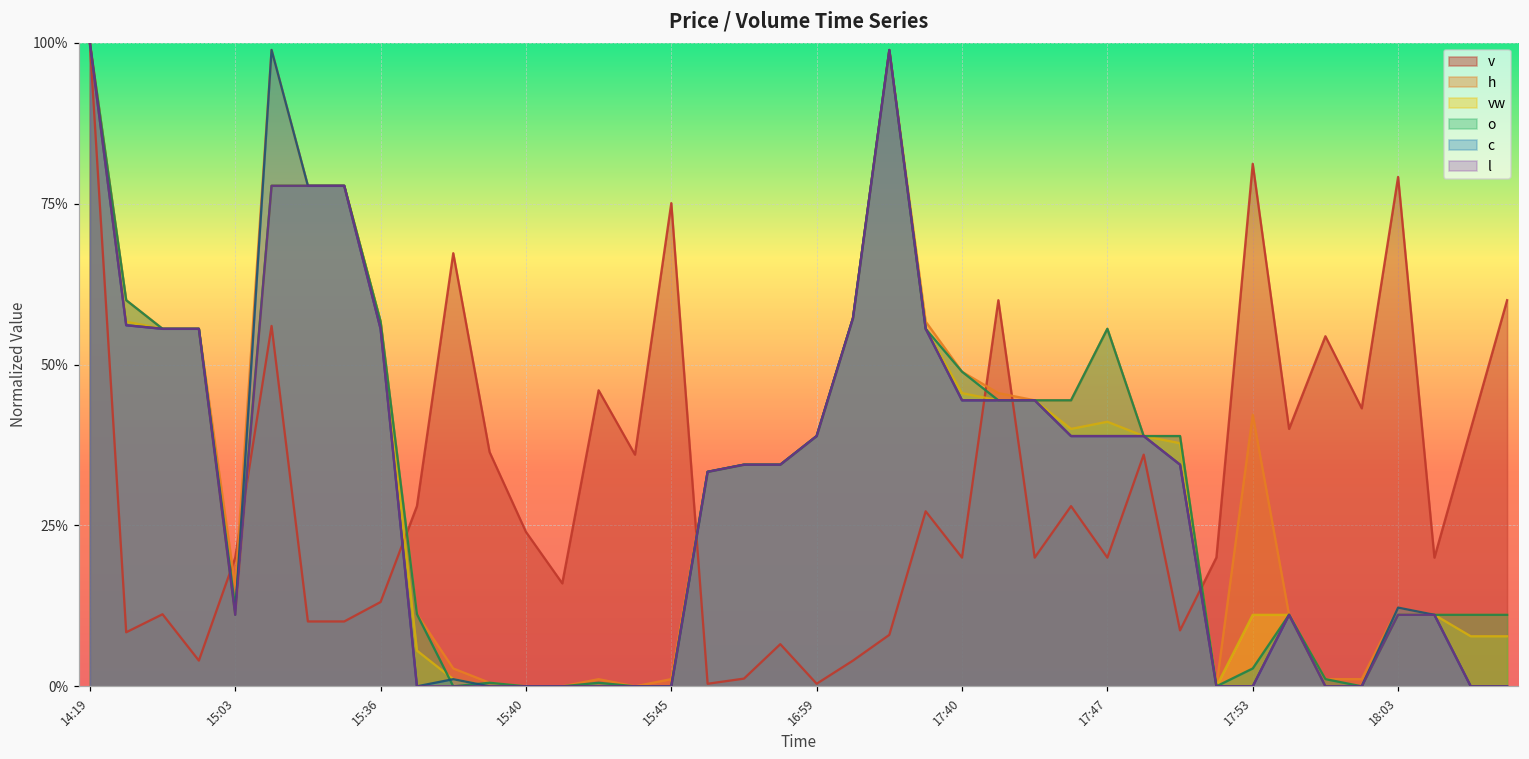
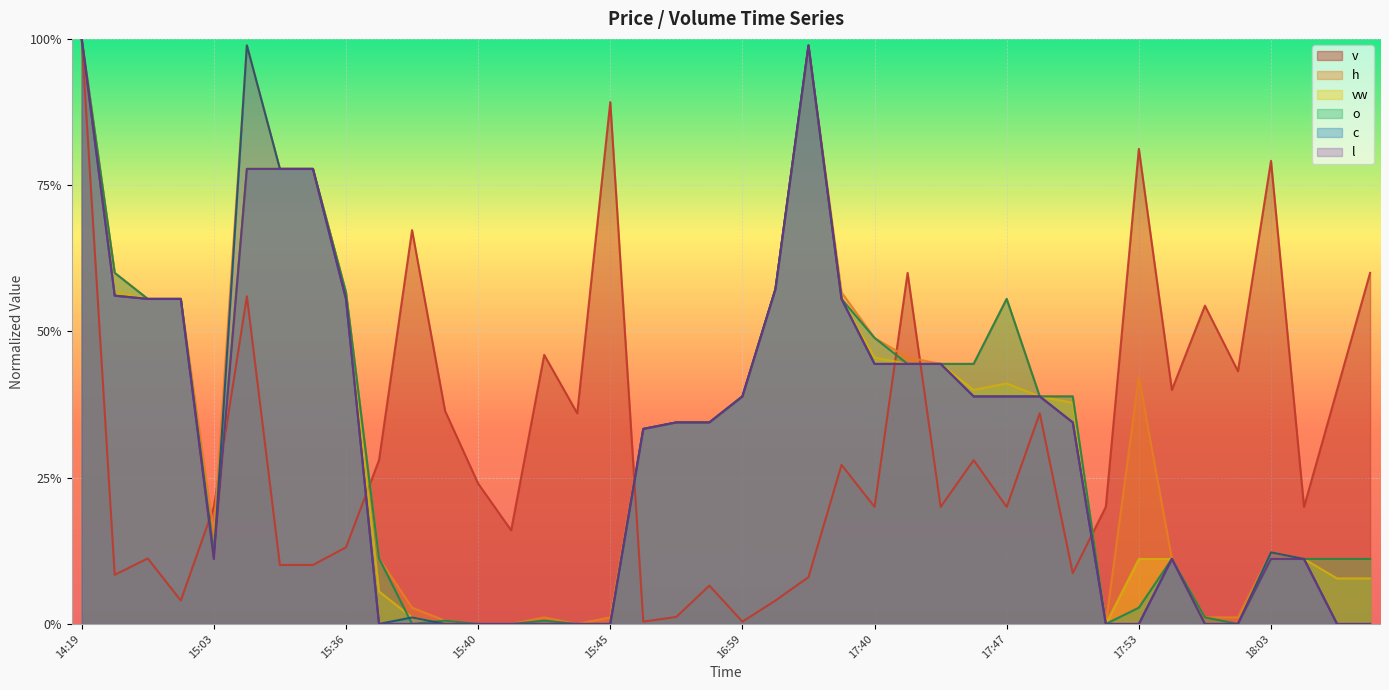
v, 15:45: 75% -> 89%
